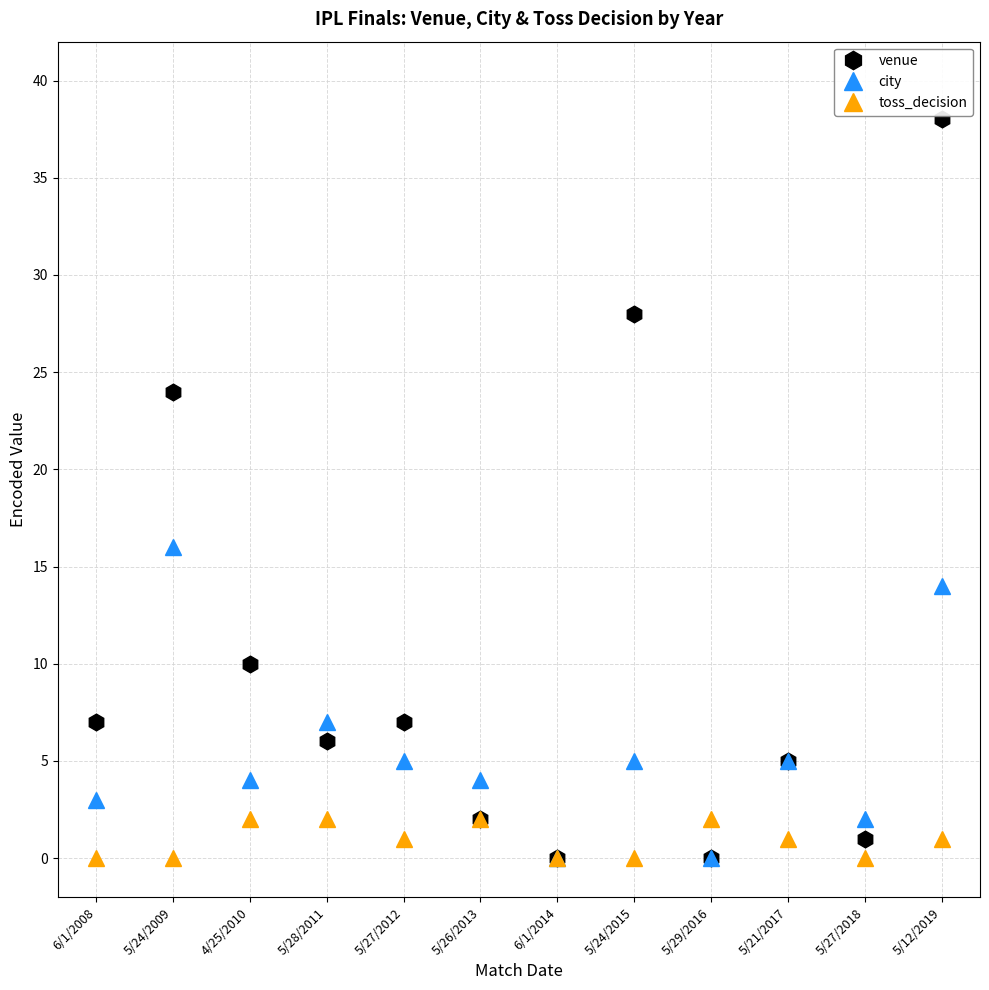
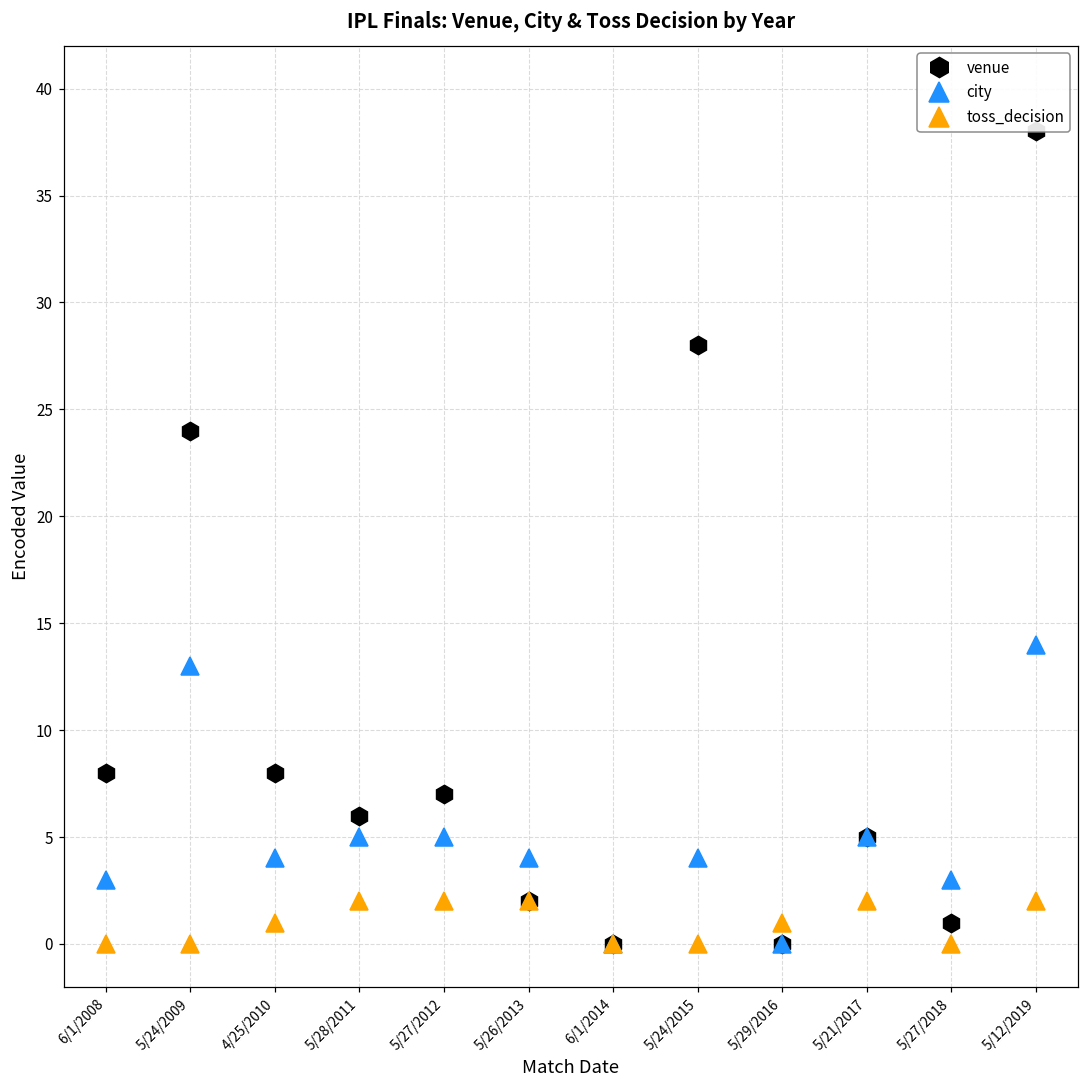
venue, 6/1/2008: 7 -> 8
city, 5/24/2009: 16 -> 13
venue, 4/25/2010: 10 -> 8
toss_decision, 4/25/2010: 2 -> 1
city, 5/28/2011: 7 -> 5
toss_decision, 5/27/2012: 1 -> 2
city, 5/24/2015: 5 -> 4
toss_decision, 5/29/2016: 2 -> 1
toss_decision, 5/21/2017: 1 -> 2
city, 5/27/2018: 2 -> 3
toss_decision, 5/12/2019: 1 -> 2
